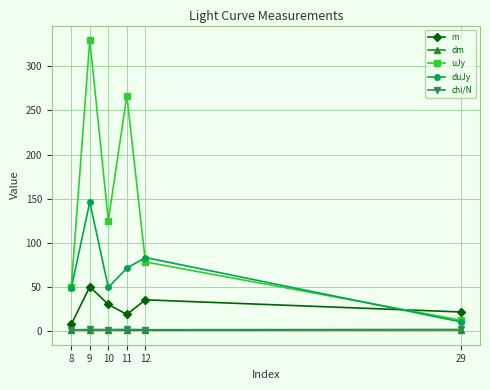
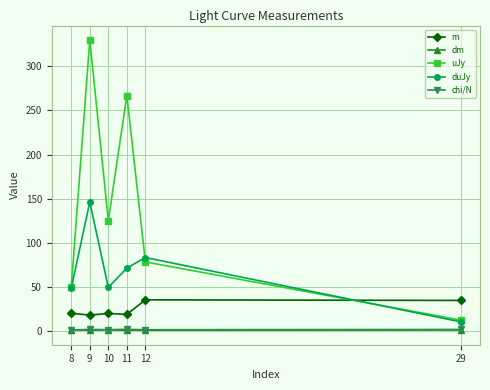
m, 8: 10 -> 20
m, 9: 50 -> 20
m, 10: 30 -> 20
m, 29: 20 -> 30
